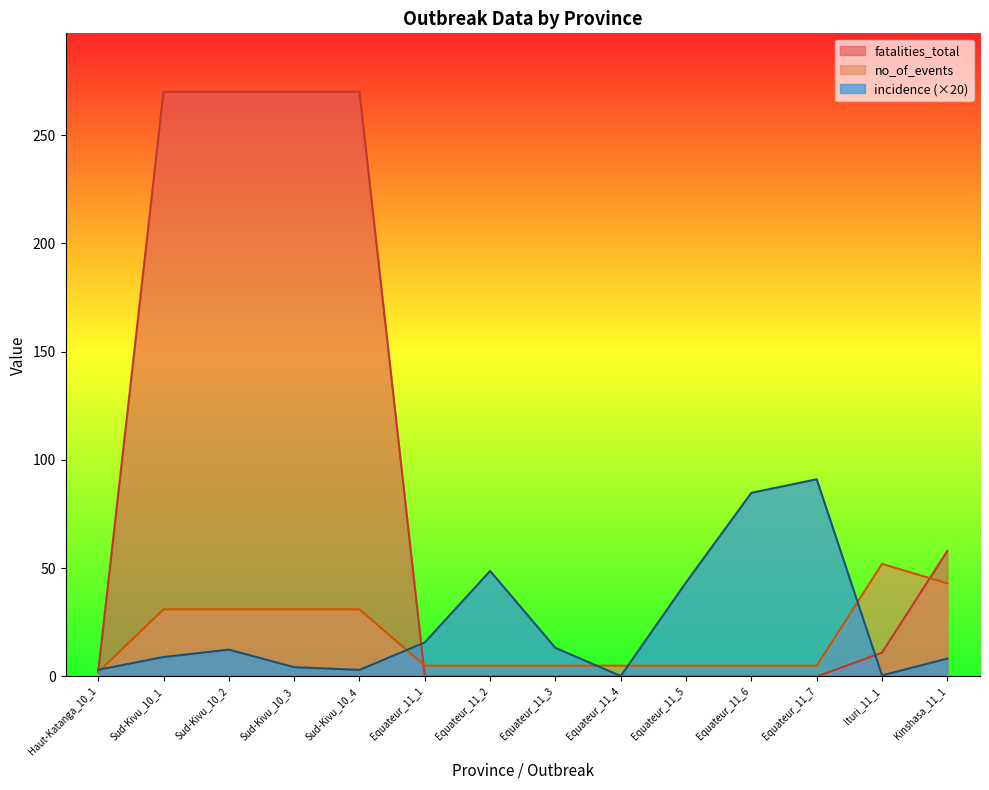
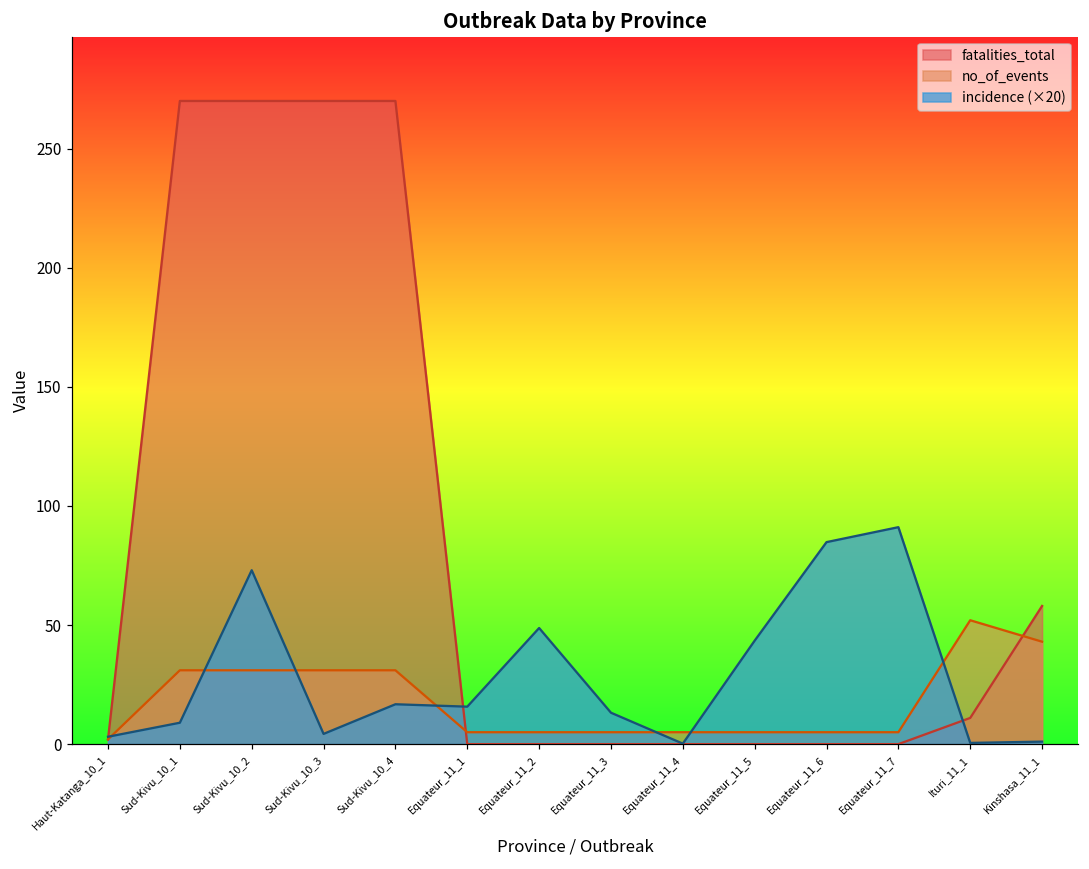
incidence (×20), Sud-Kivu_10_2: 12 -> 73
incidence (×20), Sud-Kivu_10_4: 3 -> 17
incidence (×20), Kinshasa_11_1: 8 -> 1
